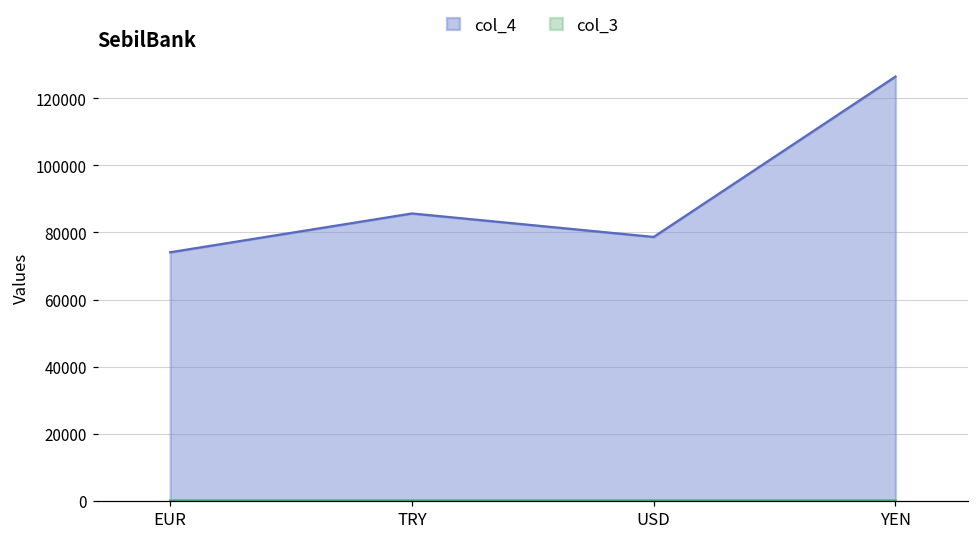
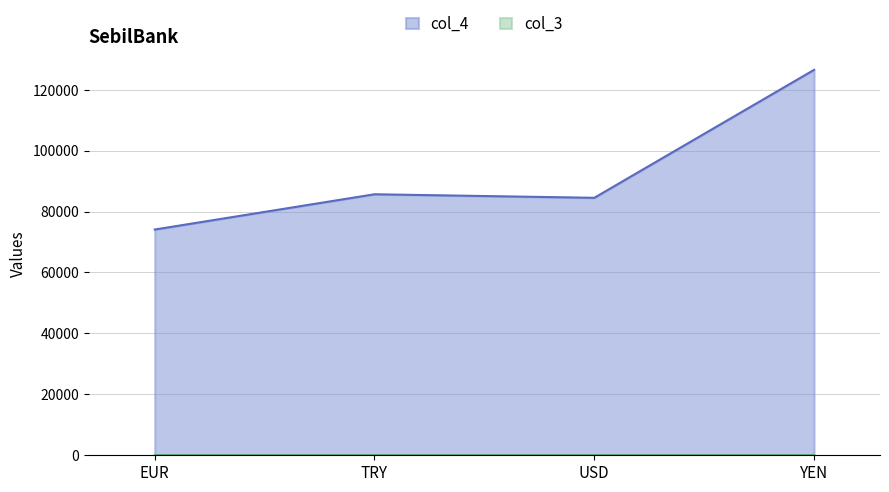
col_4, USD: 79000 -> 85000
